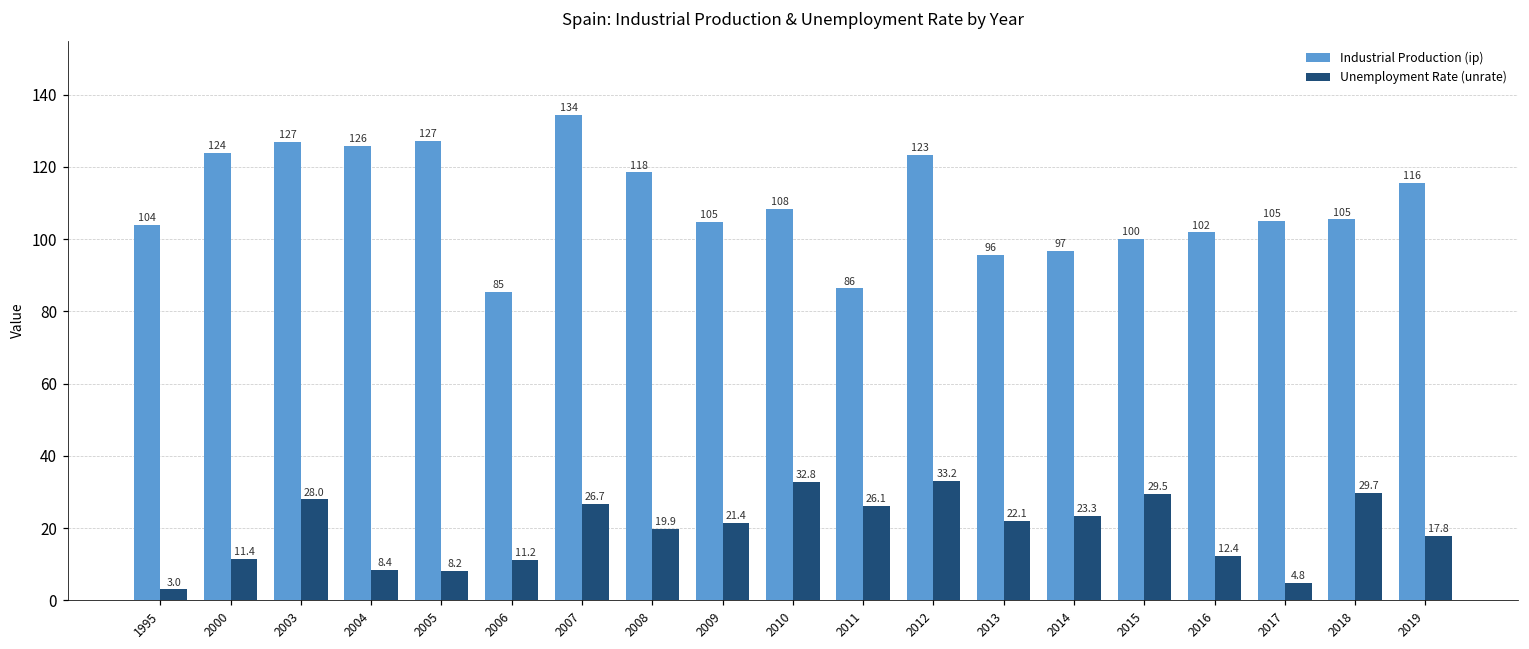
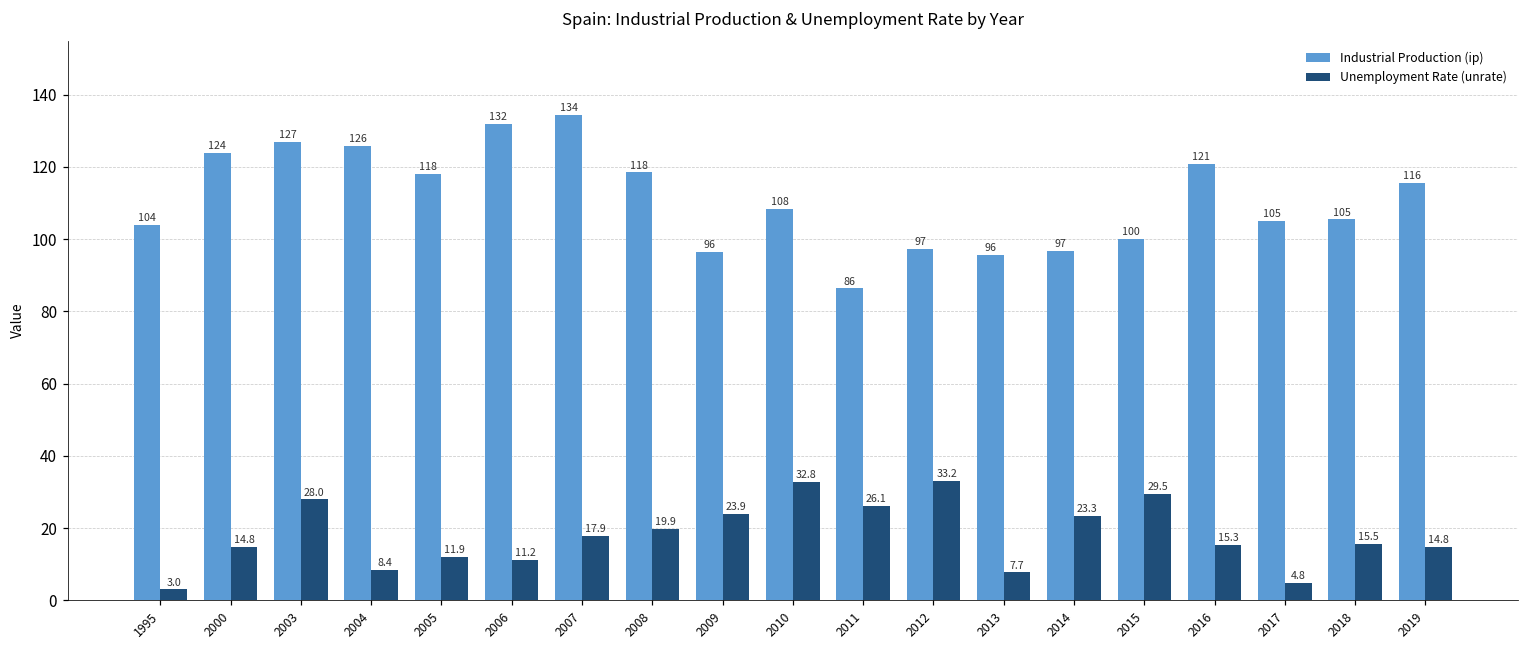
Unemployment Rate (unrate), 2000: 11.4 -> 14.8
Industrial Production (ip), 2005: 127 -> 118
Unemployment Rate (unrate), 2005: 8.2 -> 11.9
Industrial Production (ip), 2006: 85 -> 132
Unemployment Rate (unrate), 2007: 26.7 -> 17.9
Industrial Production (ip), 2009: 105 -> 96
Unemployment Rate (unrate), 2009: 21.4 -> 23.9
Industrial Production (ip), 2012: 123 -> 97
Unemployment Rate (unrate), 2013: 22.1 -> 7.7
Industrial Production (ip), 2016: 102 -> 121
Unemployment Rate (unrate), 2016: 12.4 -> 15.3
Unemployment Rate (unrate), 2018: 29.7 -> 15.5
Unemployment Rate (unrate), 2019: 17.8 -> 14.8
